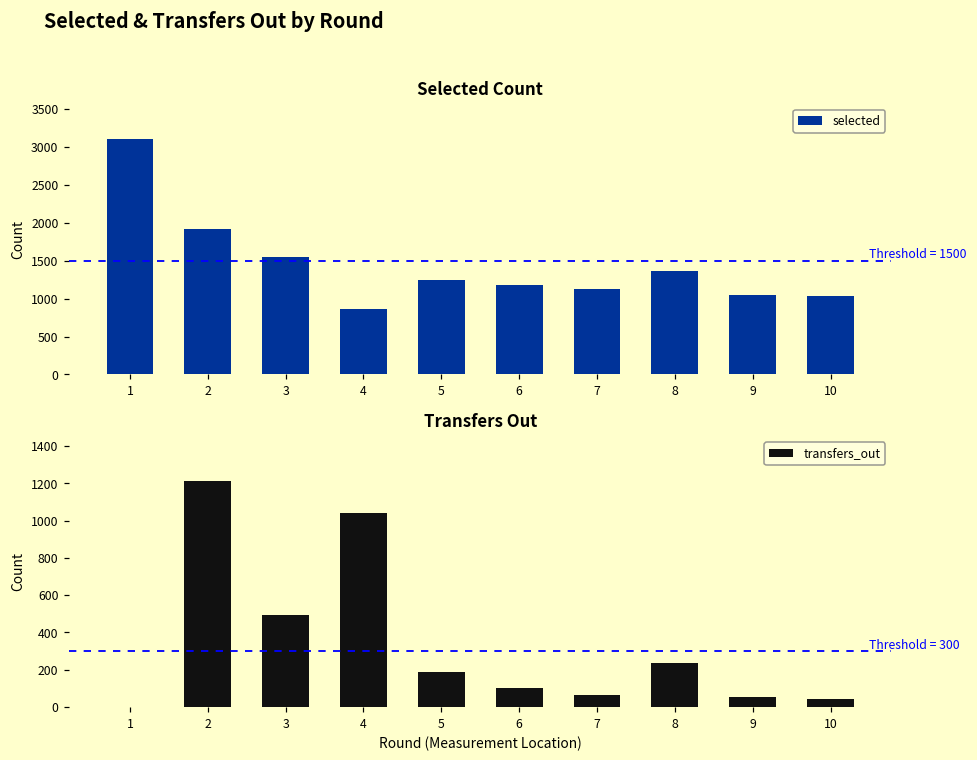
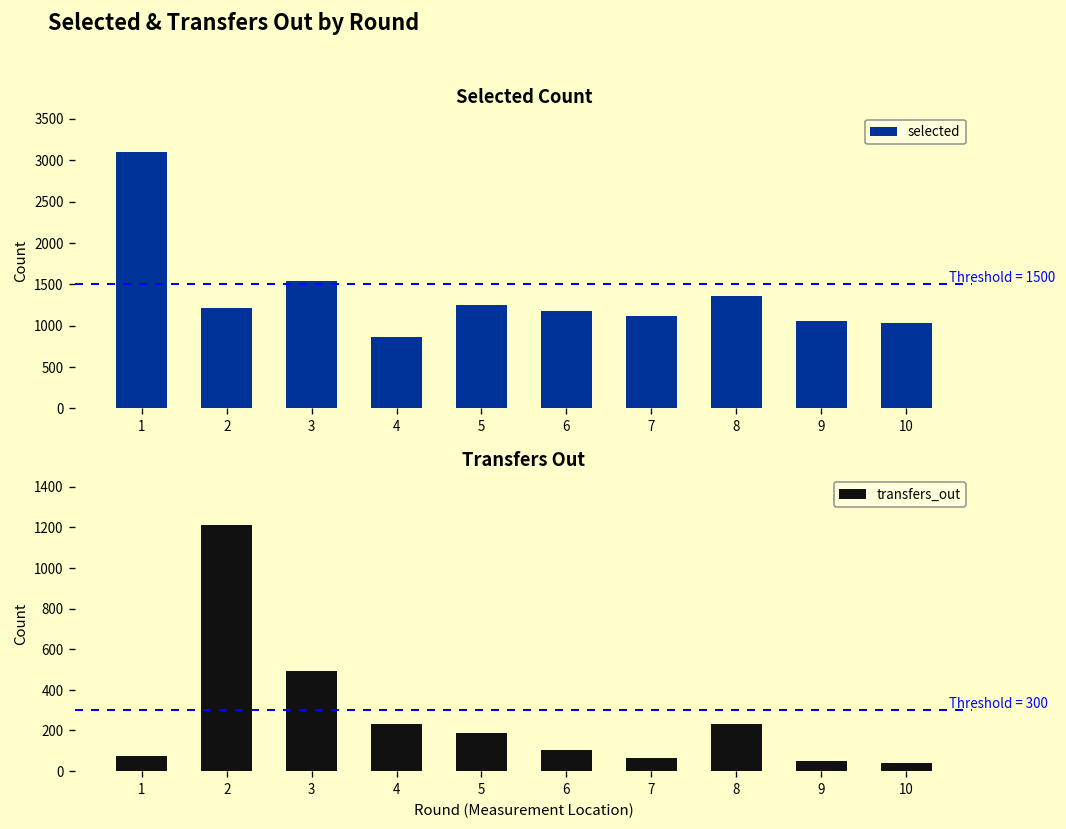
Selected Count, 2: 1900 -> 1200
Transfers Out, 1: 0 -> 80
Transfers Out, 4: 1040 -> 230
